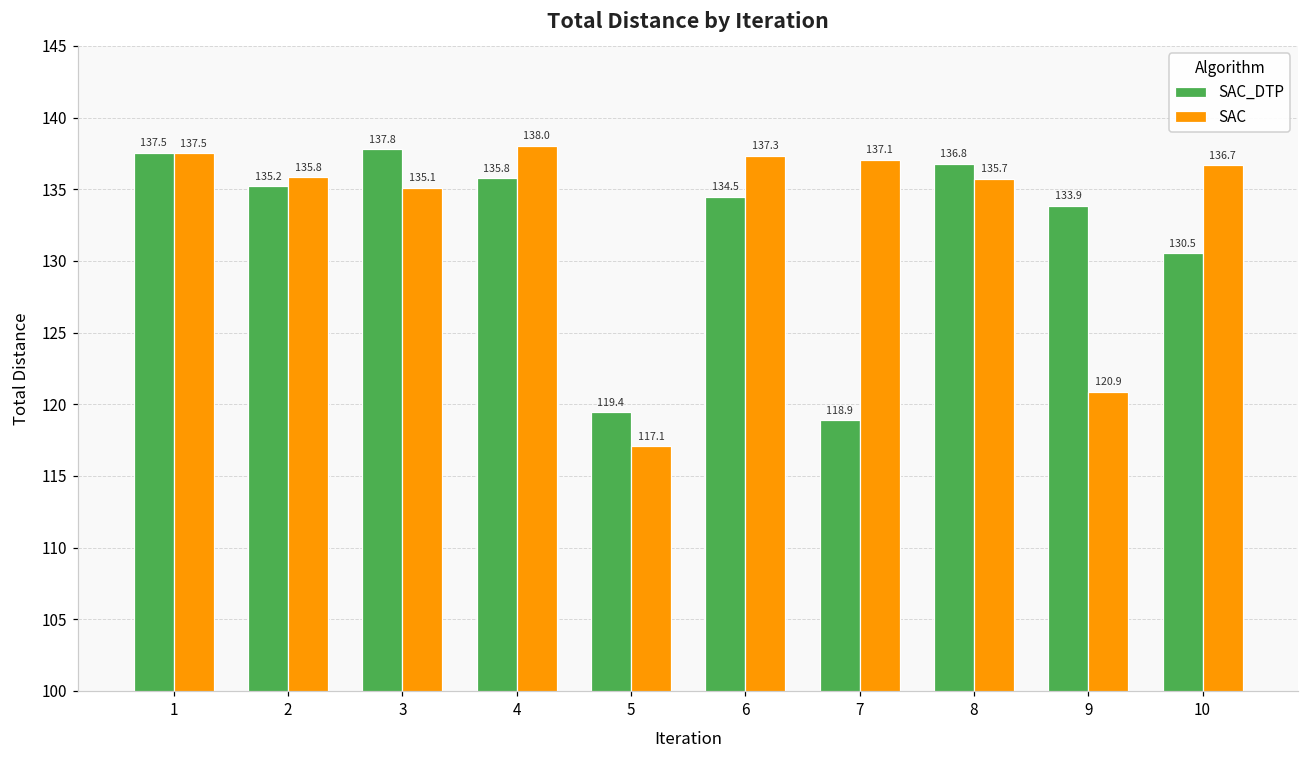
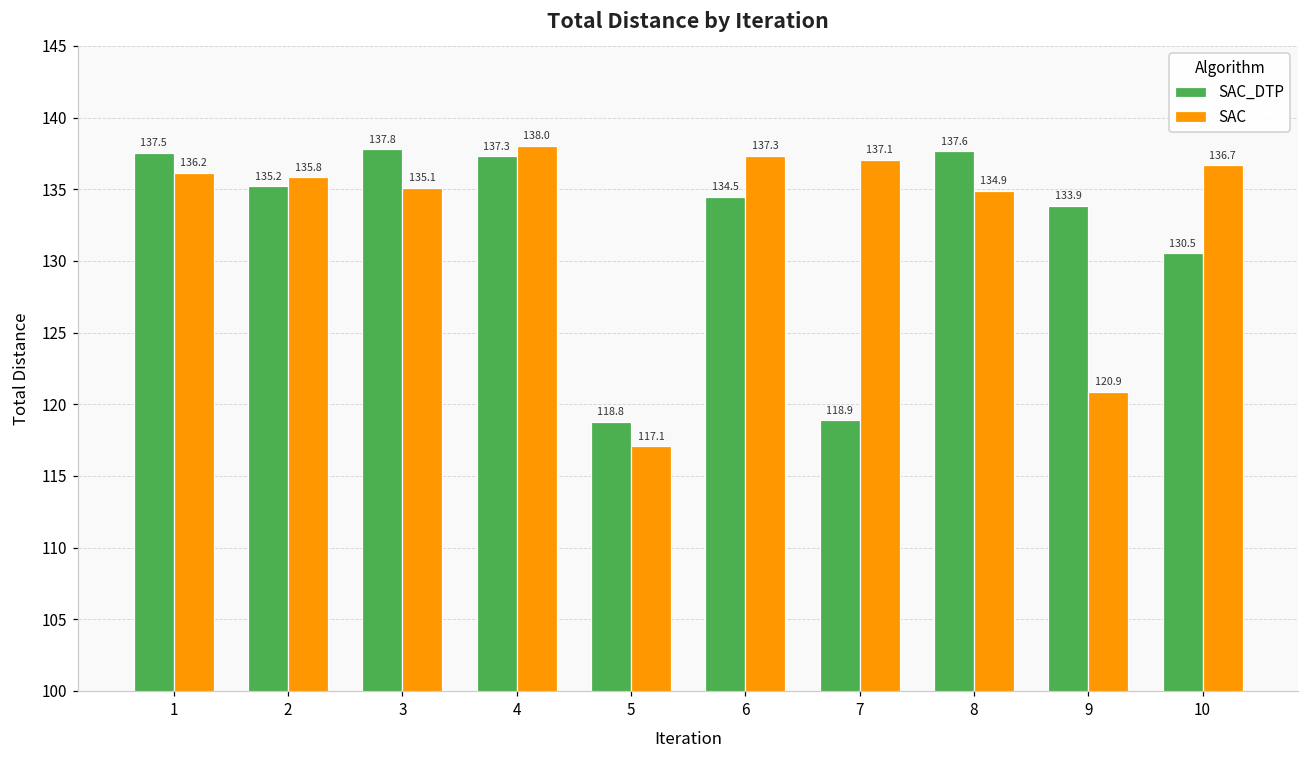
SAC, 1: 137.5 -> 136.2
SAC_DTP, 4: 135.8 -> 137.3
SAC_DTP, 5: 119.4 -> 118.8
SAC_DTP, 8: 136.8 -> 137.6
SAC, 8: 135.7 -> 134.9
